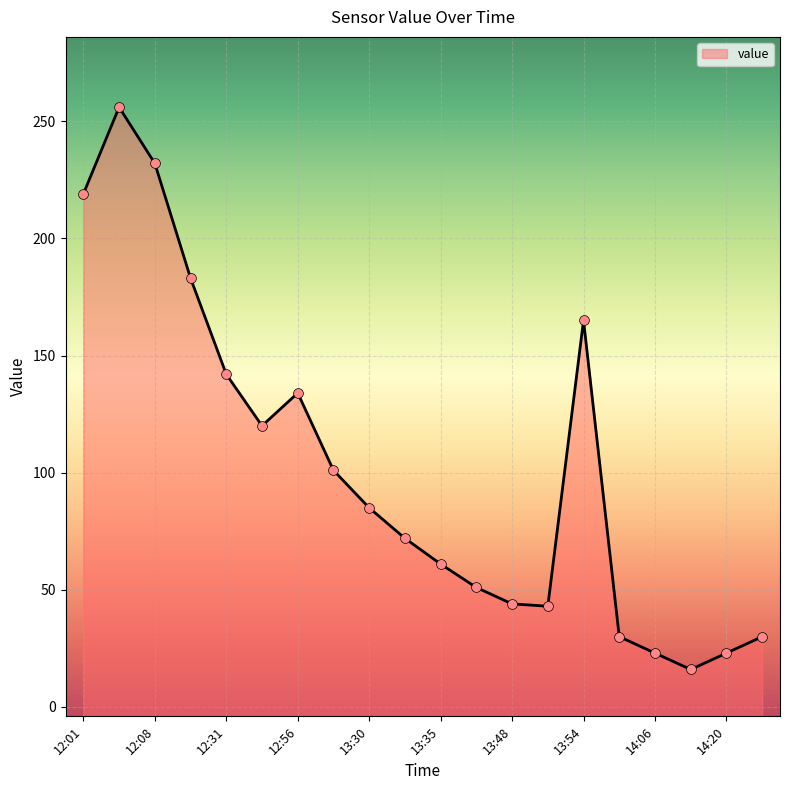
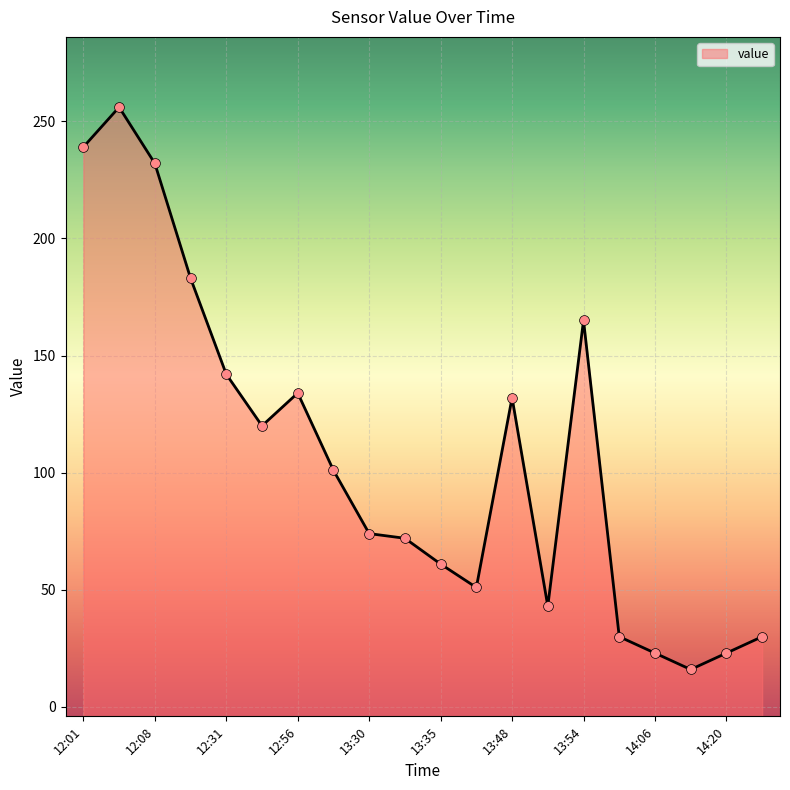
12:01: 219 -> 239
13:30: 85 -> 74
13:48: 44 -> 132
